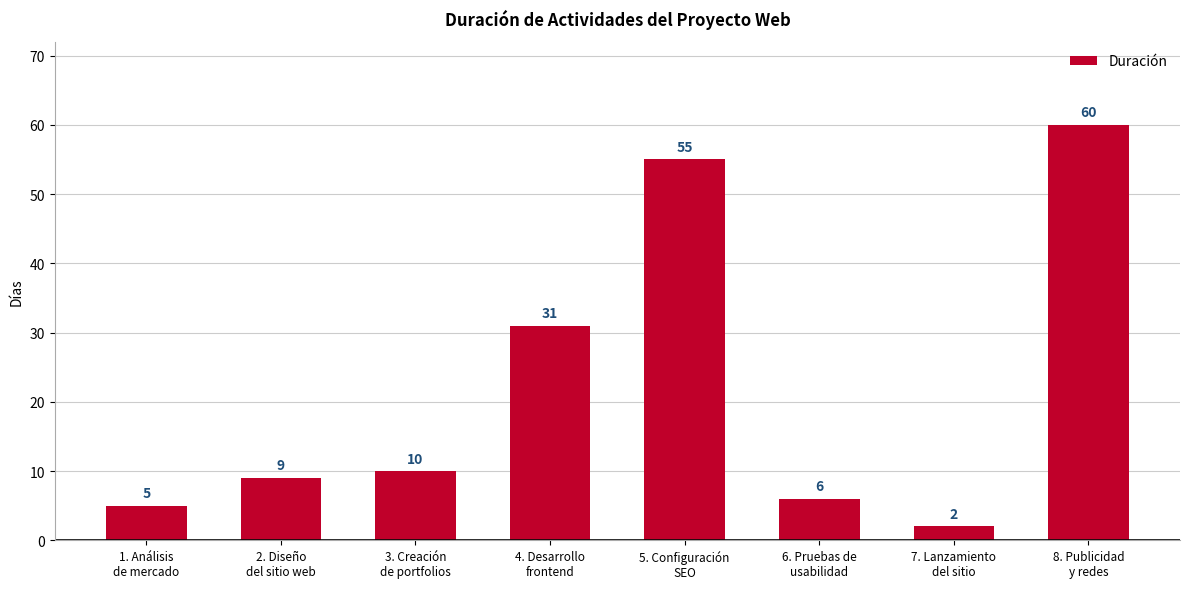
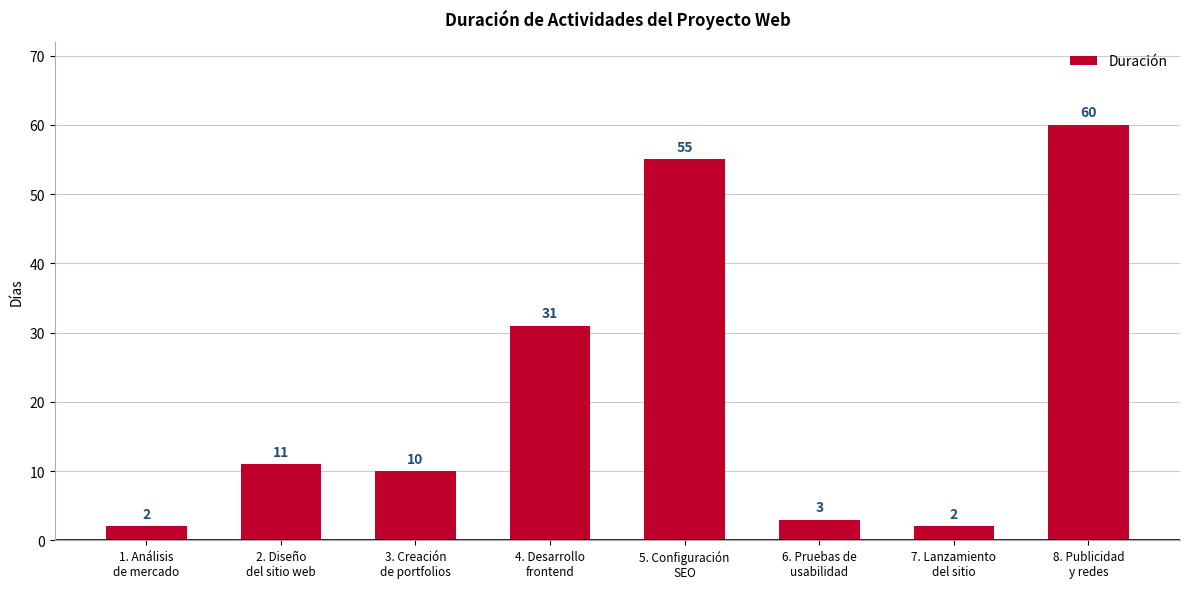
1. Análisis de mercado: 5 -> 2
2. Diseño del sitio web: 9 -> 11
6. Pruebas de usabilidad: 6 -> 3
